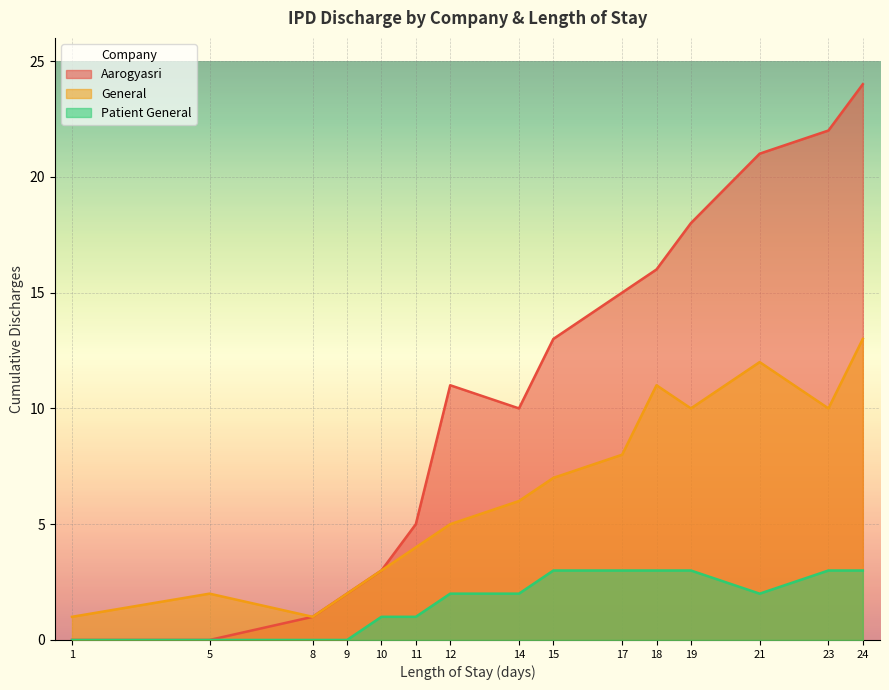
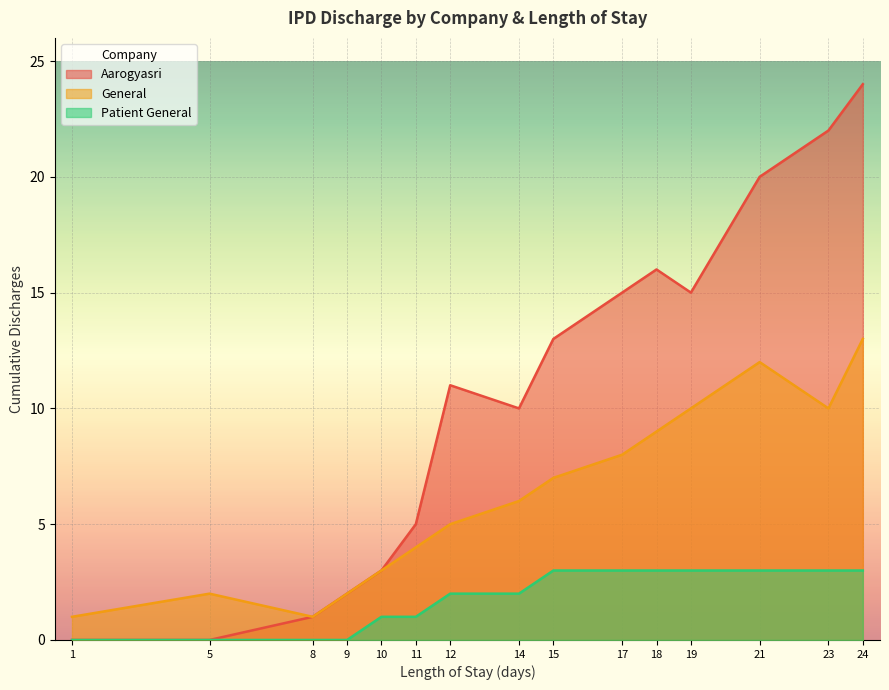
General, 18: 11 -> 9
Aarogyasri, 19: 18 -> 15
Aarogyasri, 21: 21 -> 20
Patient General, 21: 2 -> 3
